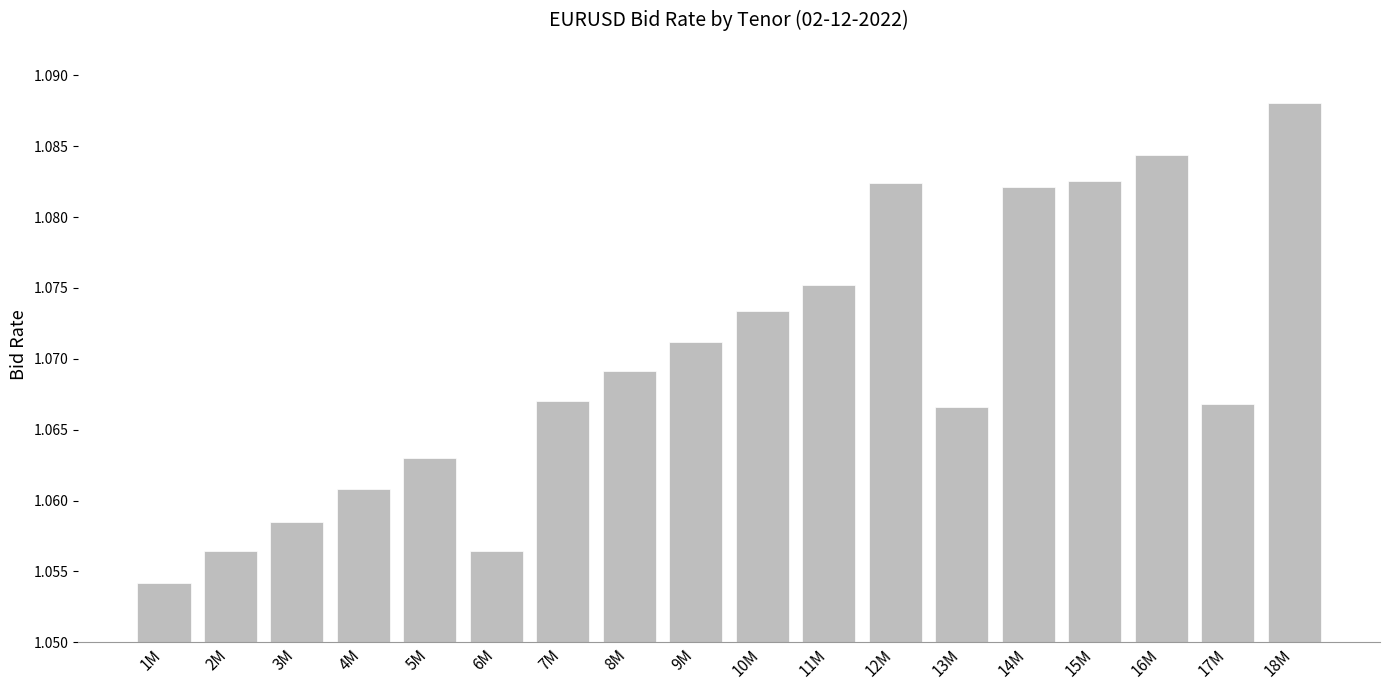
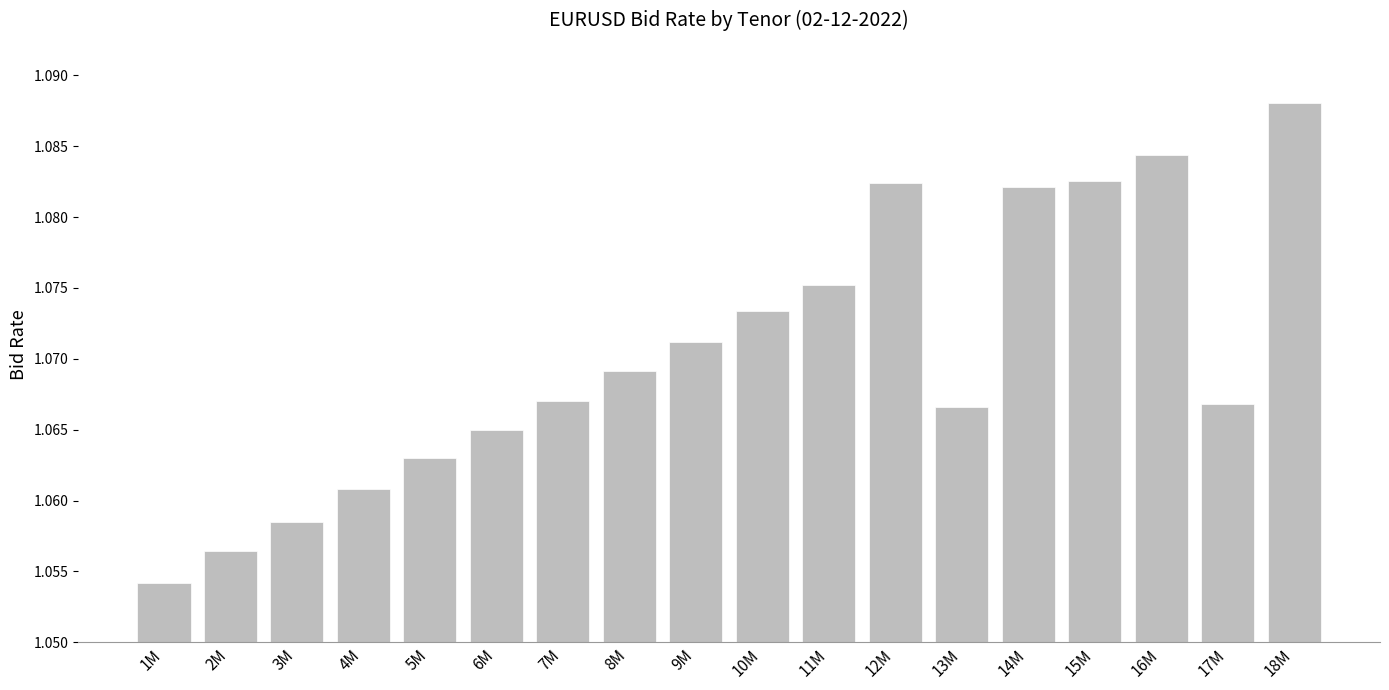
6M: 1.0564 -> 1.0650
